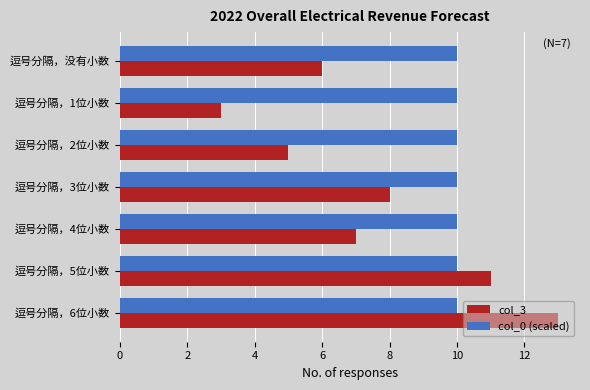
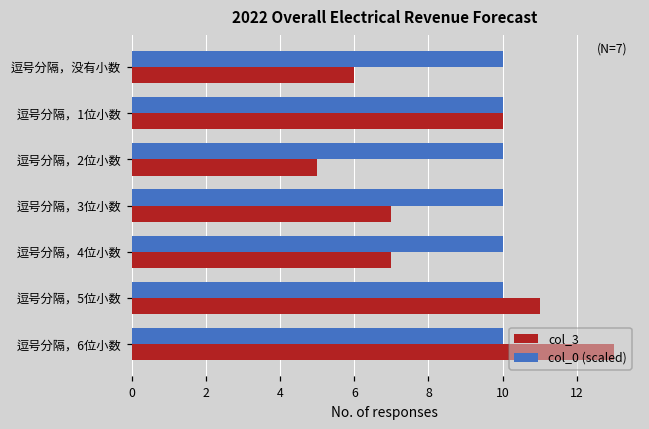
col_3, 逗号分隔，1位小数: 3 -> 10
col_3, 逗号分隔，3位小数: 8 -> 7
